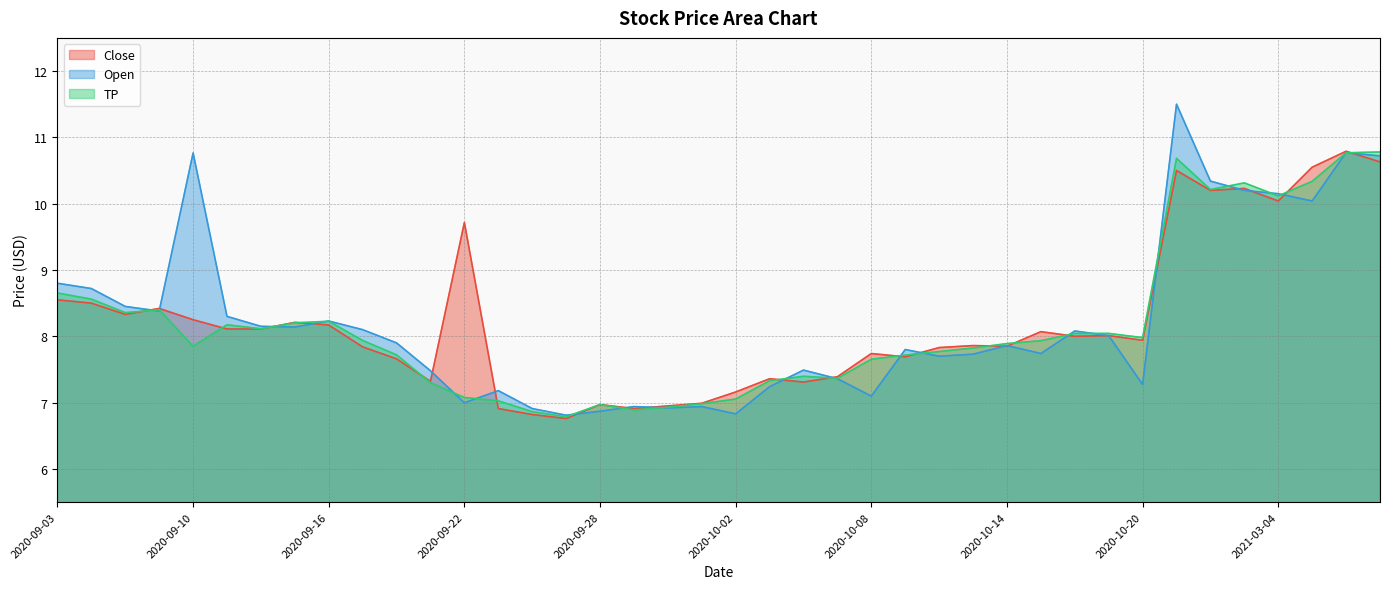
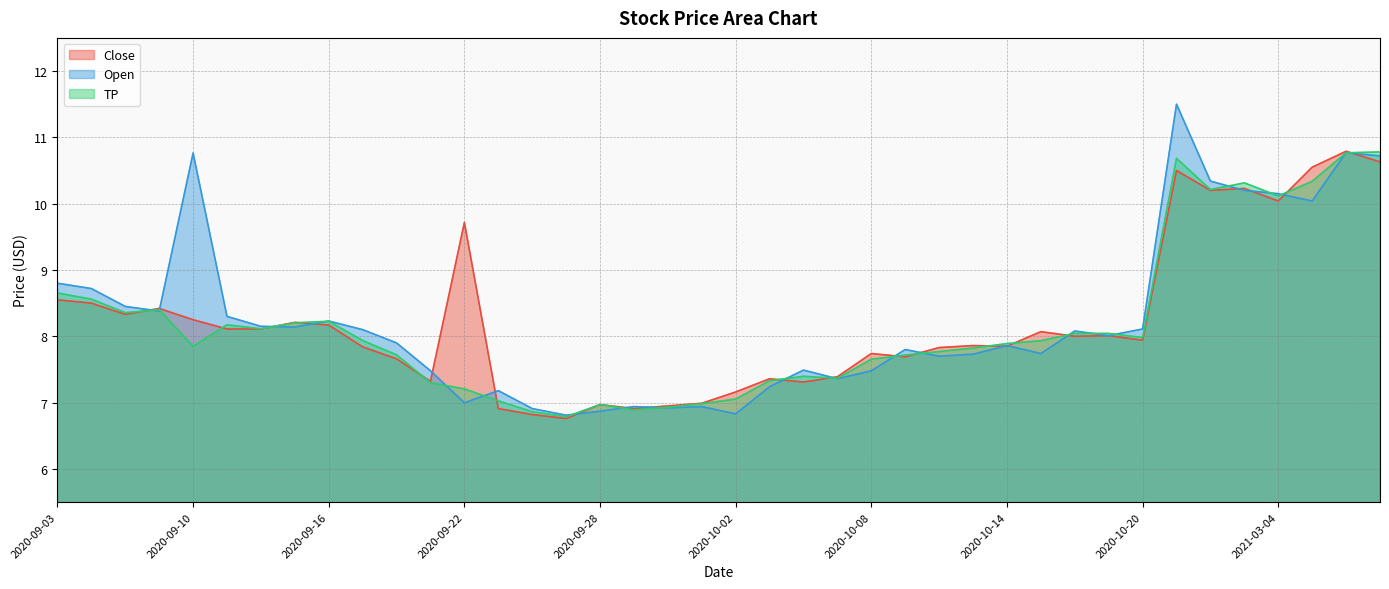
TP, 2020-09-22: 7.1 -> 7.2
Open, 2020-10-08: 7.1 -> 7.5
Open, 2020-10-20: 7.3 -> 8.1
